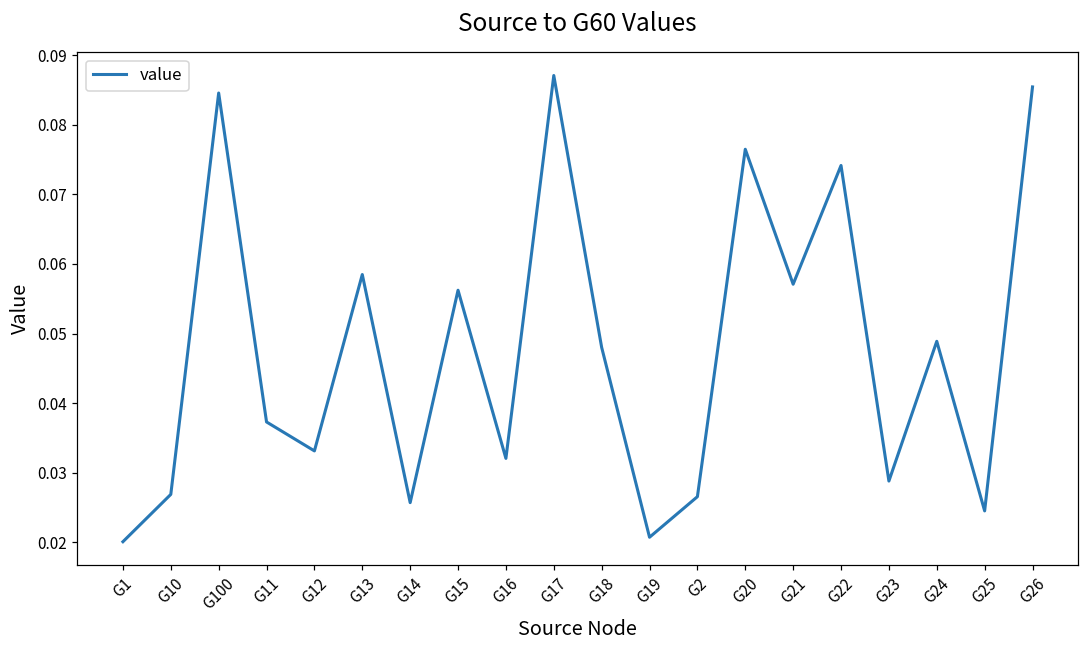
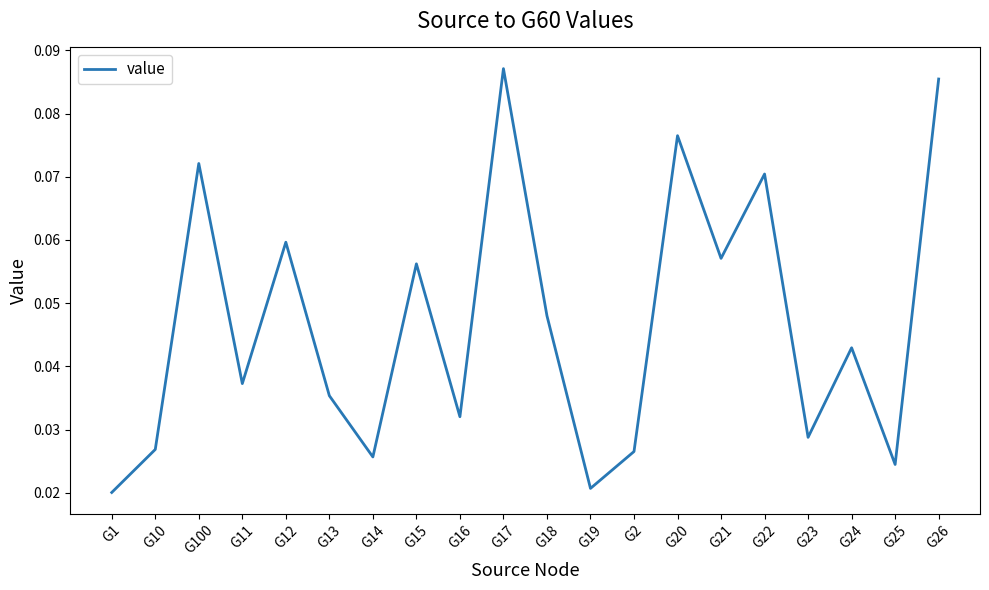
G100: 0.085 -> 0.072
G12: 0.033 -> 0.060
G13: 0.058 -> 0.035
G22: 0.074 -> 0.070
G24: 0.049 -> 0.043
